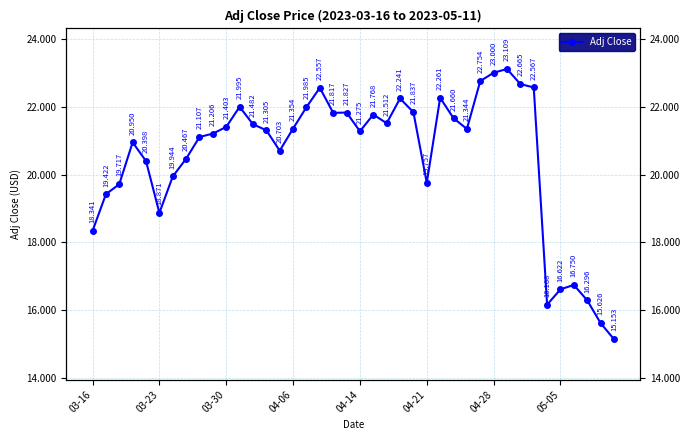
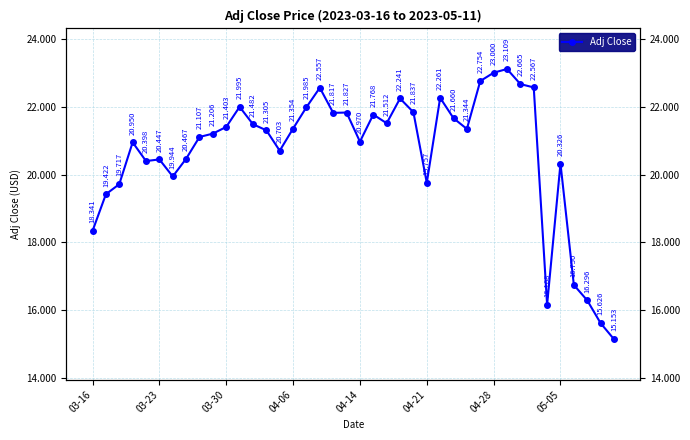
03-23: 18.871 -> 20.447
04-14: 21.275 -> 20.970
05-05: 16.622 -> 20.326
